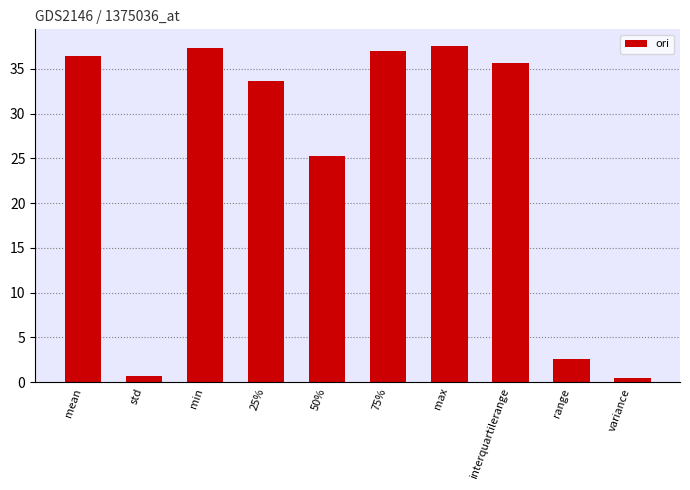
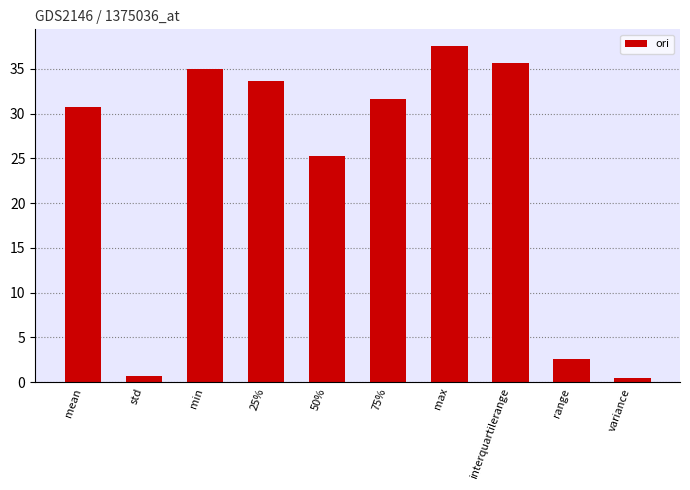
mean: 36 -> 31
min: 37 -> 35
75%: 37 -> 32
